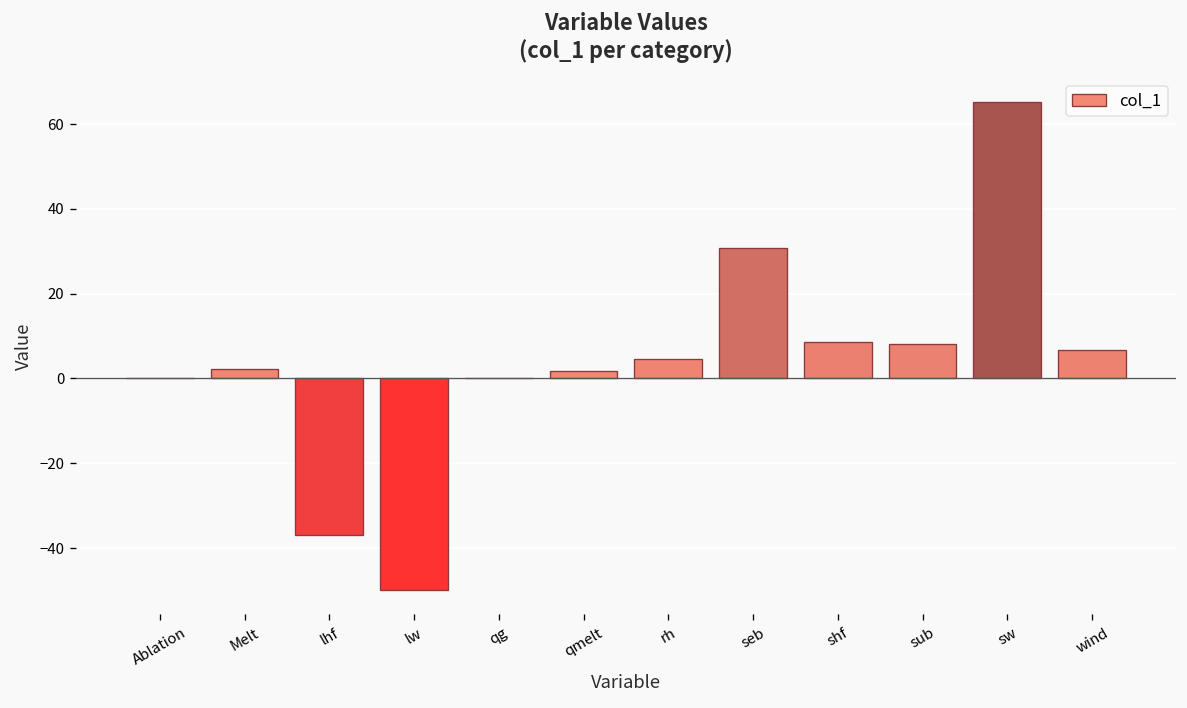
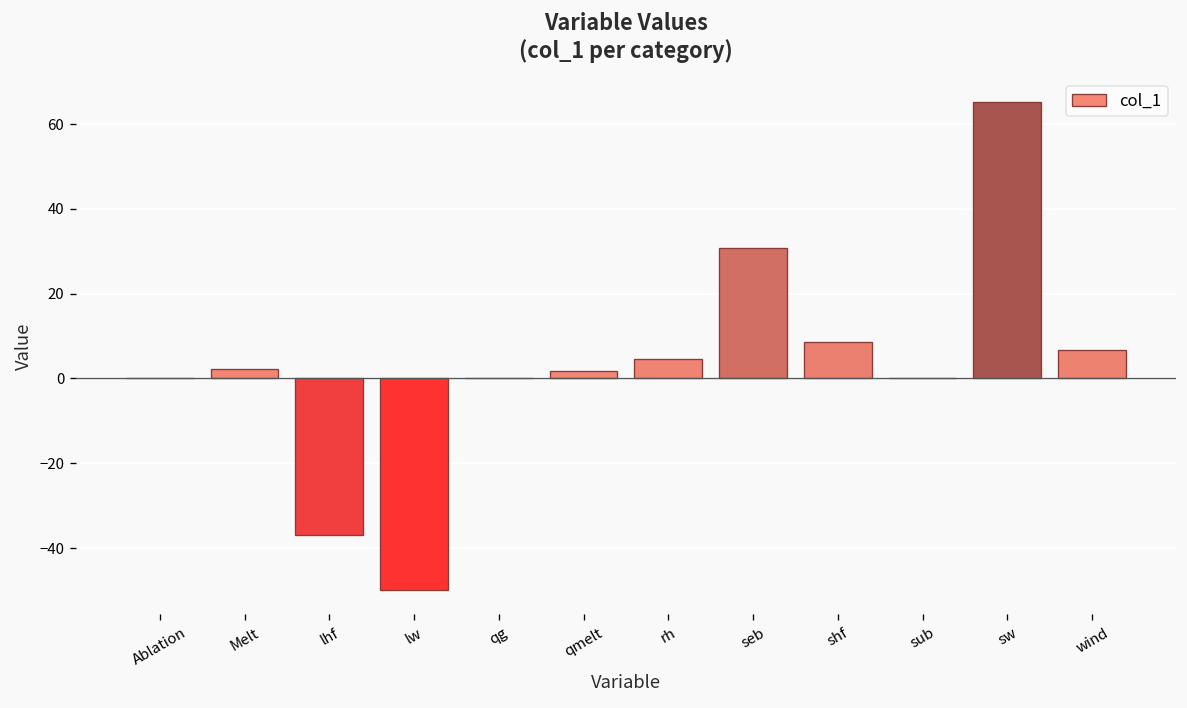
sub: 8 -> 0
